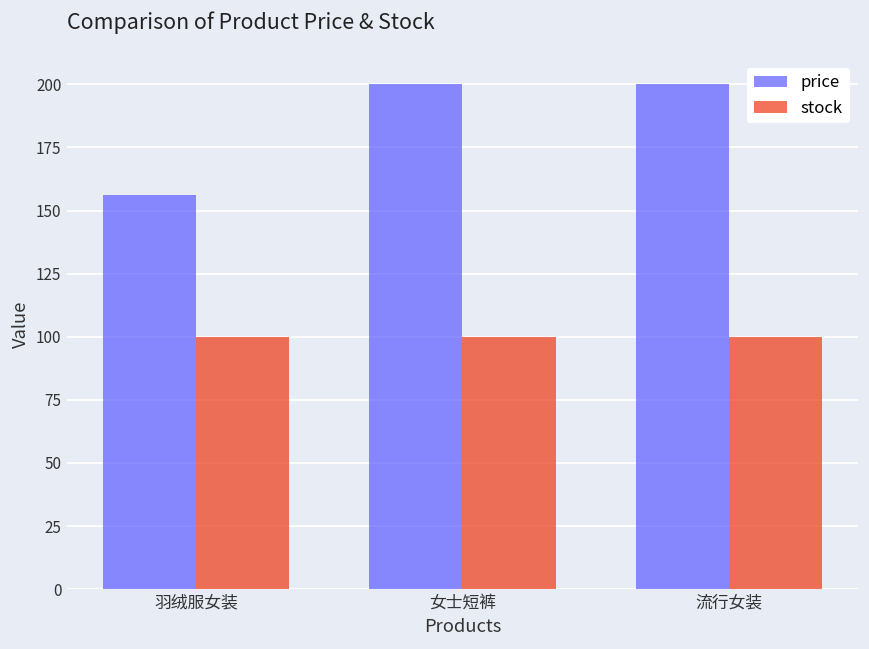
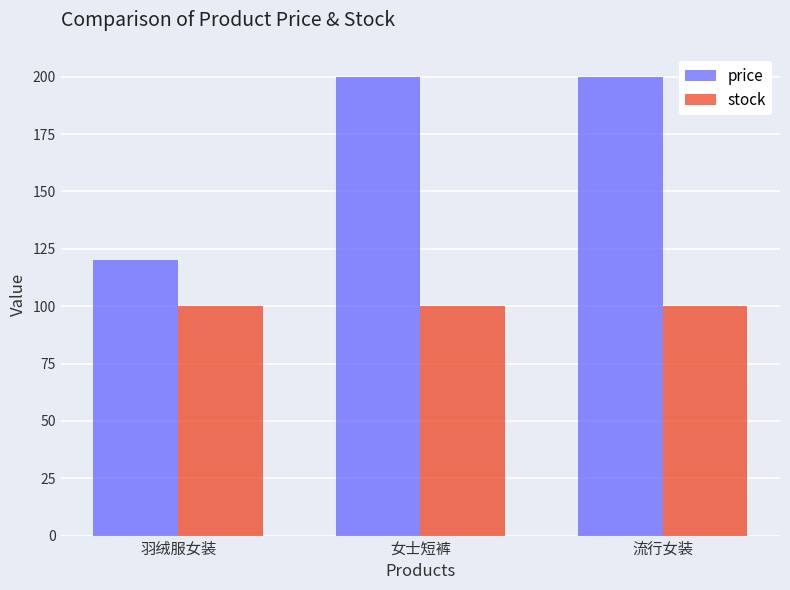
price, 羽绒服女装: 156 -> 120
